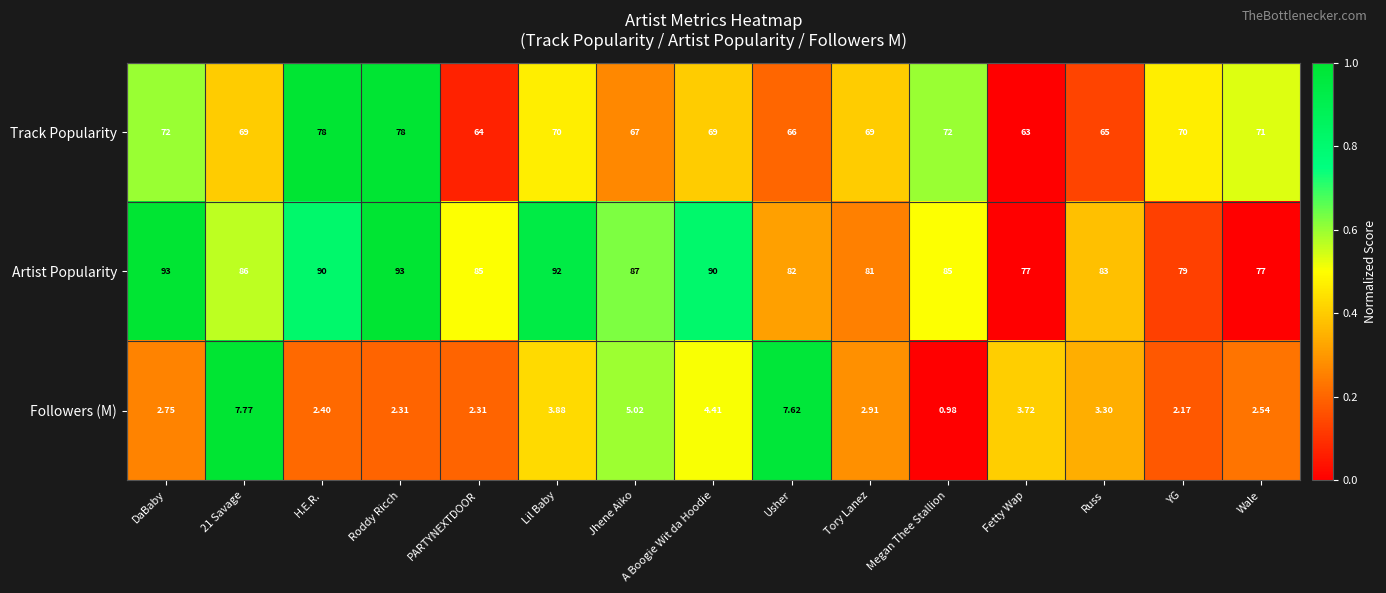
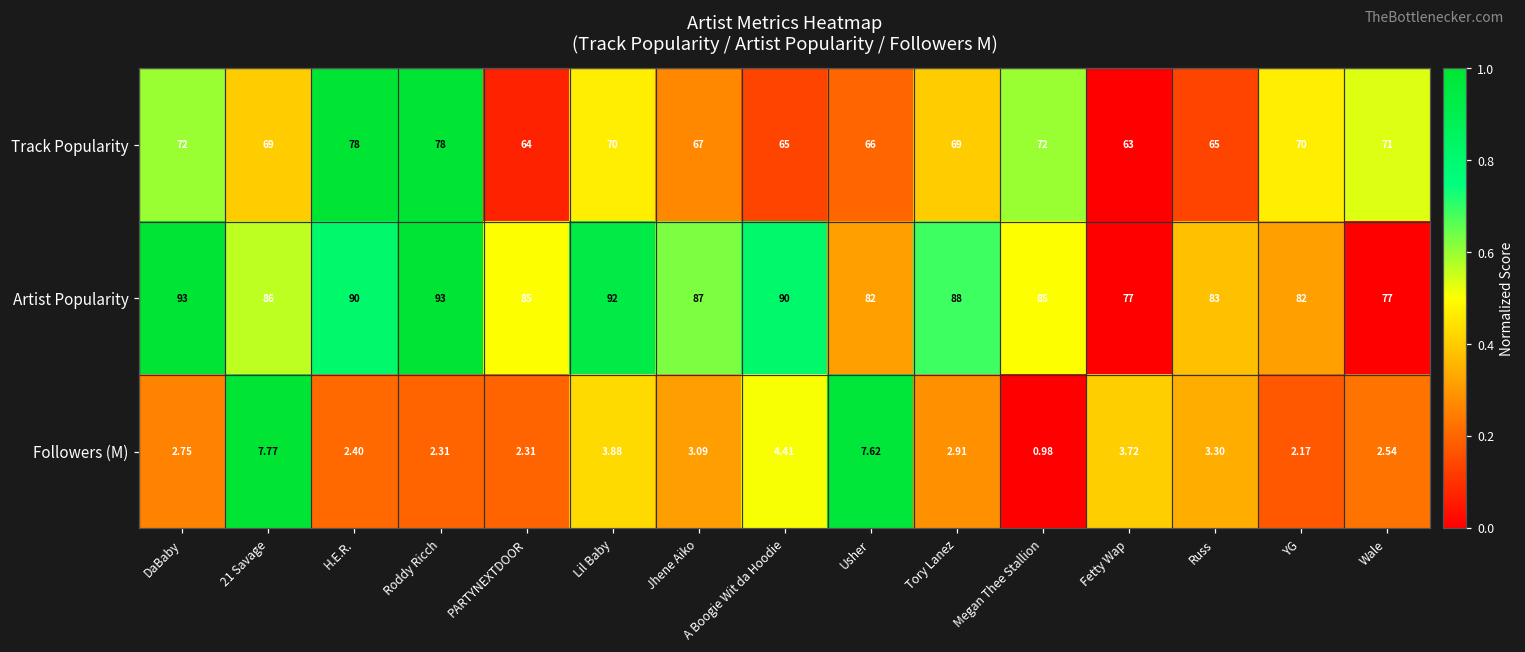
Track Popularity, A Boogie Wit da Hoodie: 69 -> 65
Artist Popularity, Tory Lanez: 81 -> 88
Artist Popularity, YG: 79 -> 82
Followers (M), Jhene Aiko: 5.02 -> 3.09
